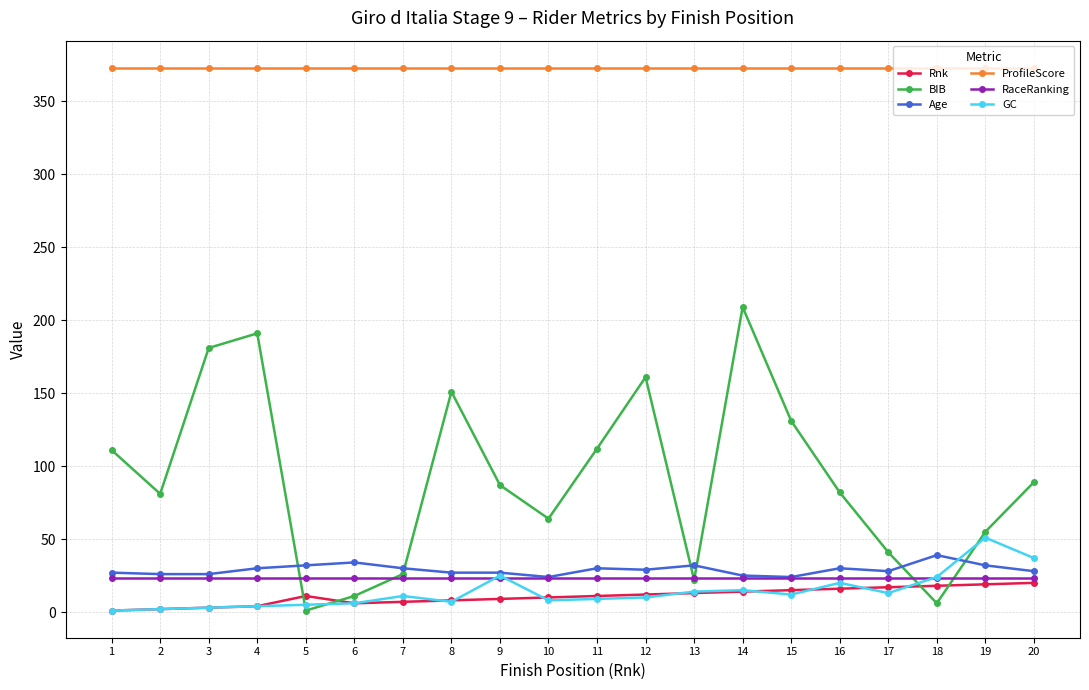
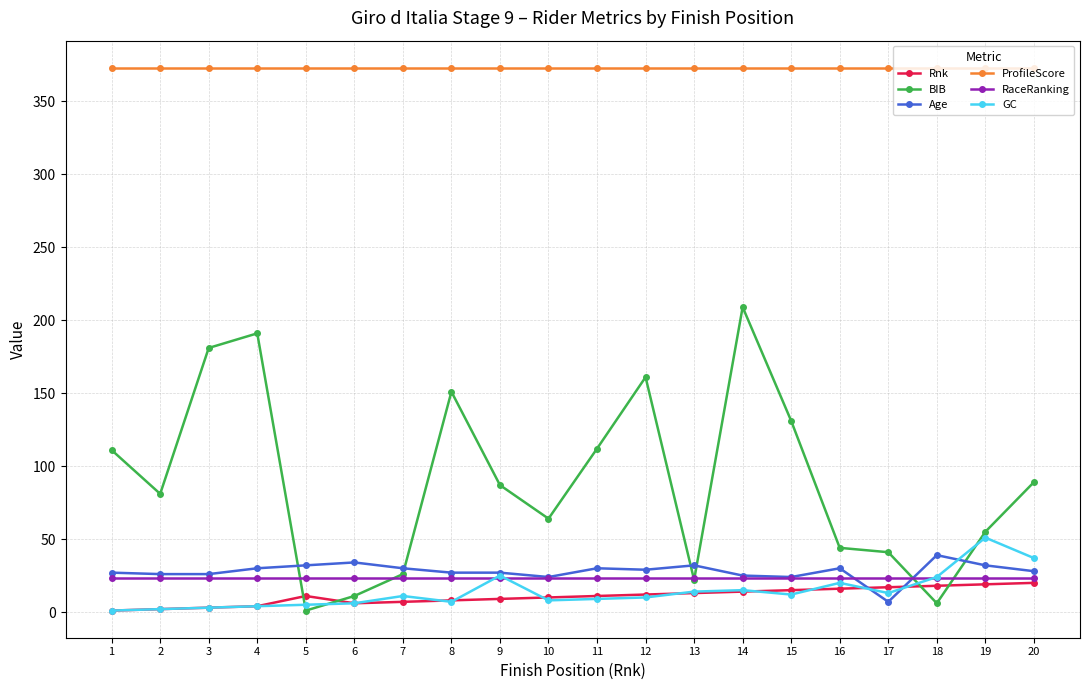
BIB, 16: 82 -> 44
Age, 17: 28 -> 7
